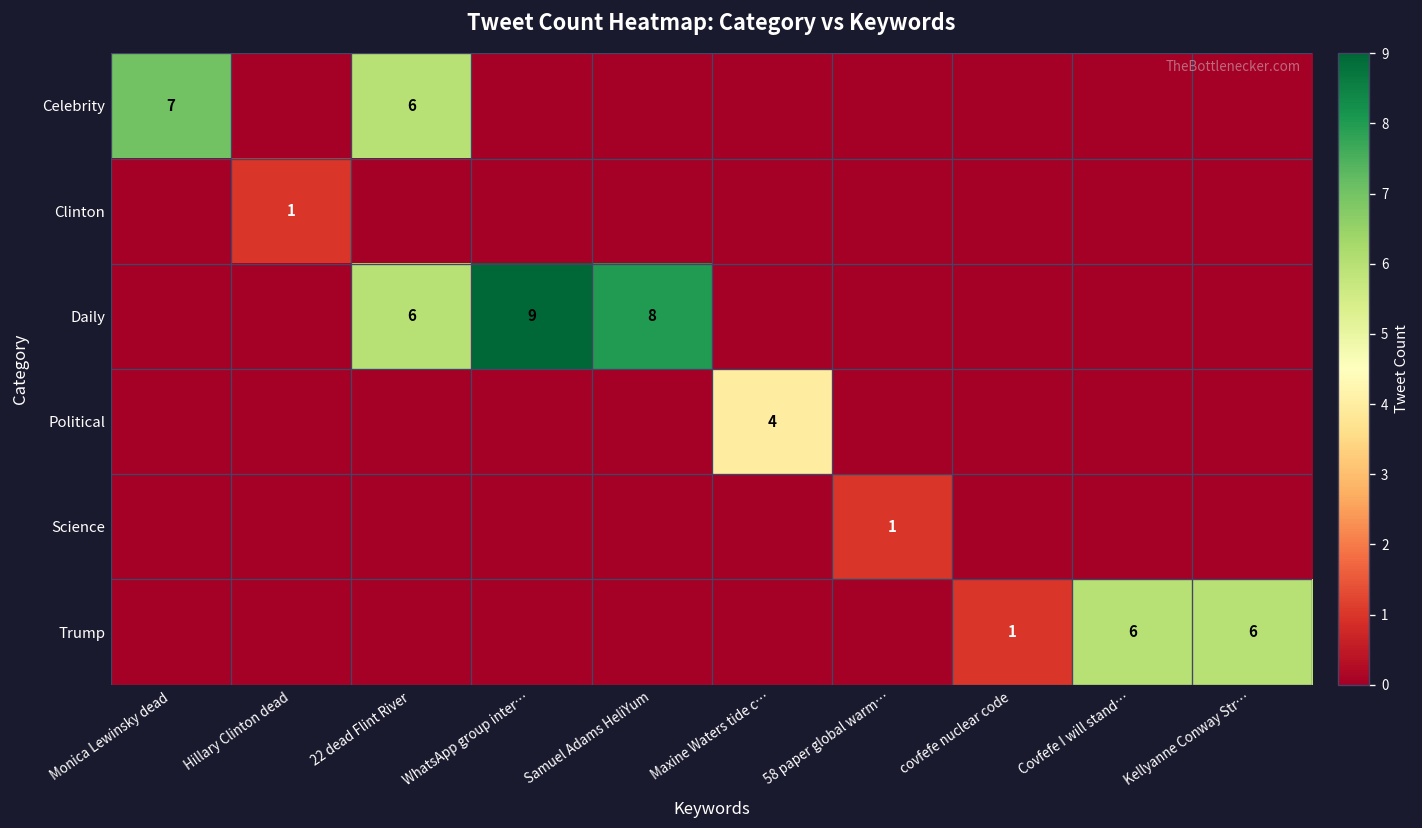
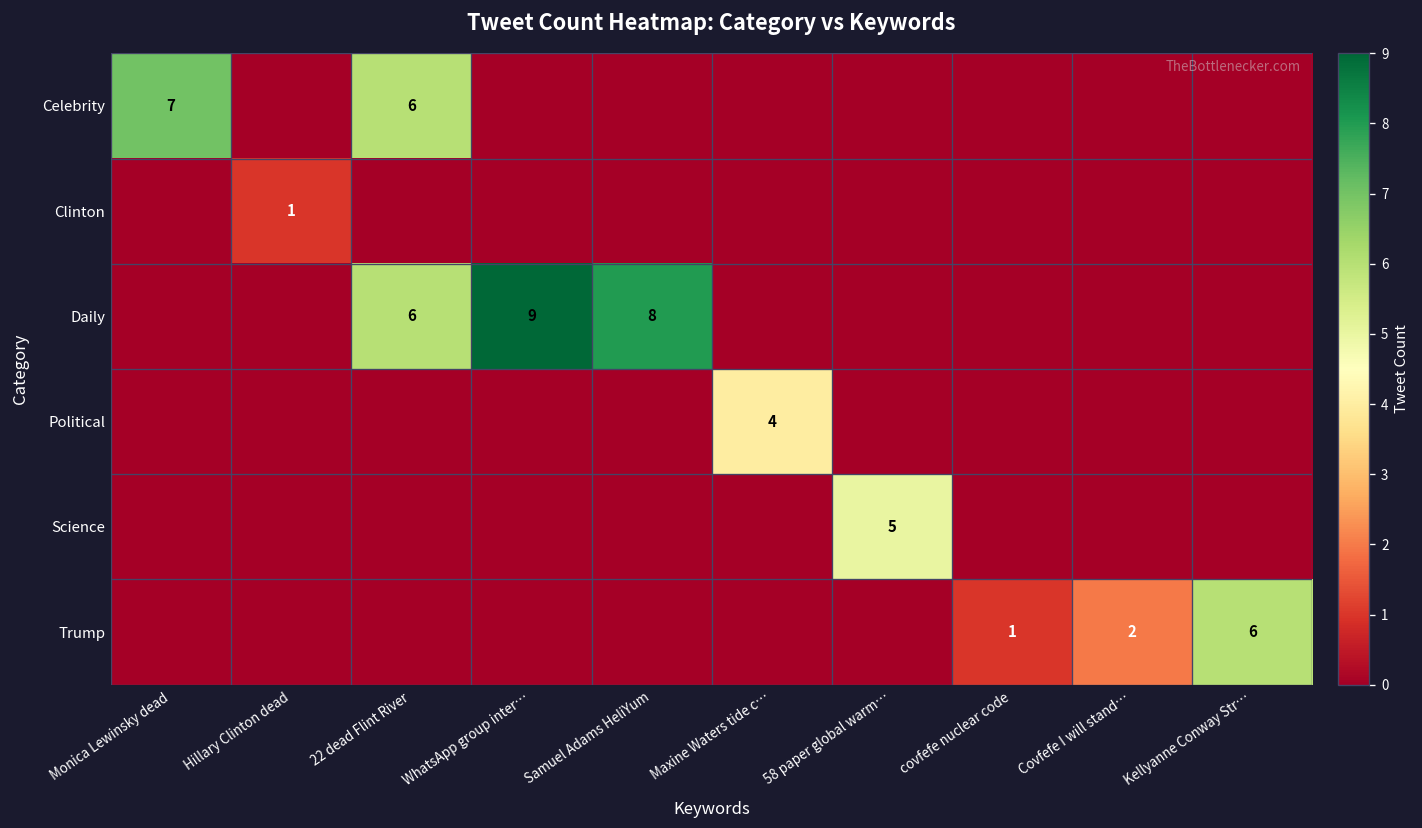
Science, 58 paper global warm…: 1 -> 5
Trump, Covfefe I will stand…: 6 -> 2
